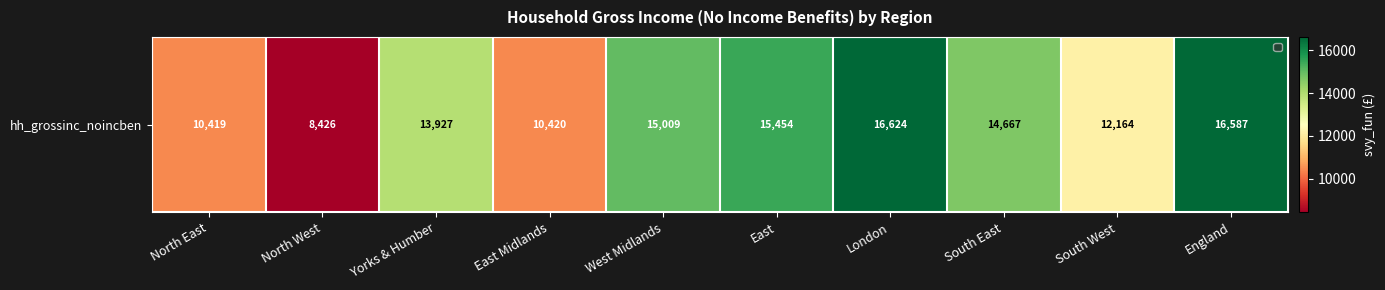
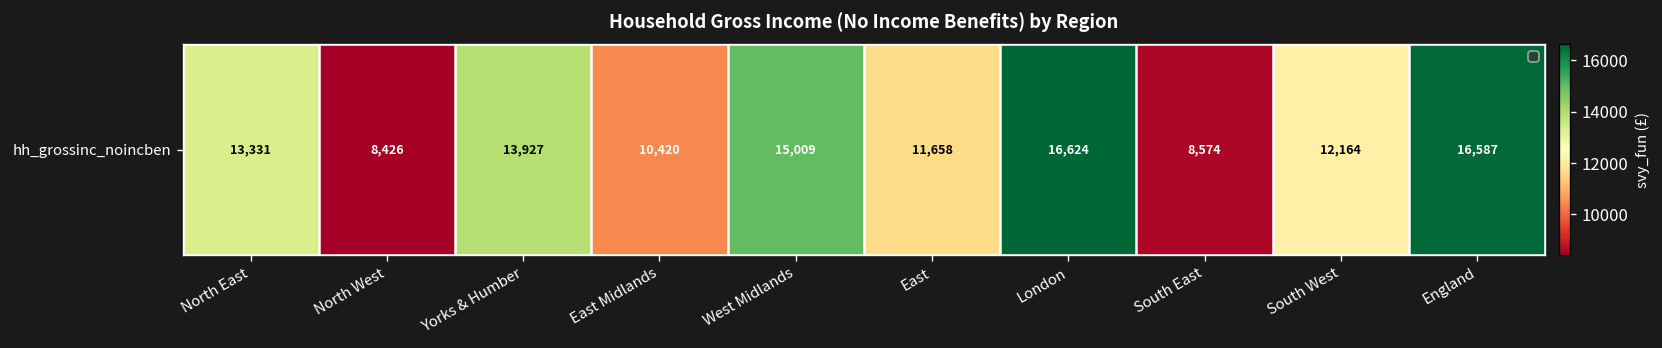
hh_grossinc_noincben, North East: 10,419 -> 13,331
hh_grossinc_noincben, East: 15,454 -> 11,658
hh_grossinc_noincben, South East: 14,667 -> 8,574
